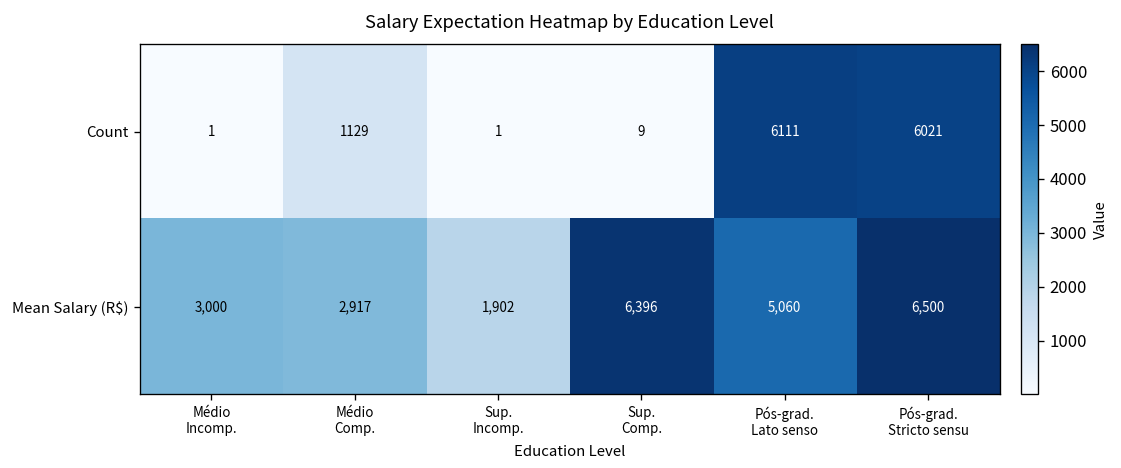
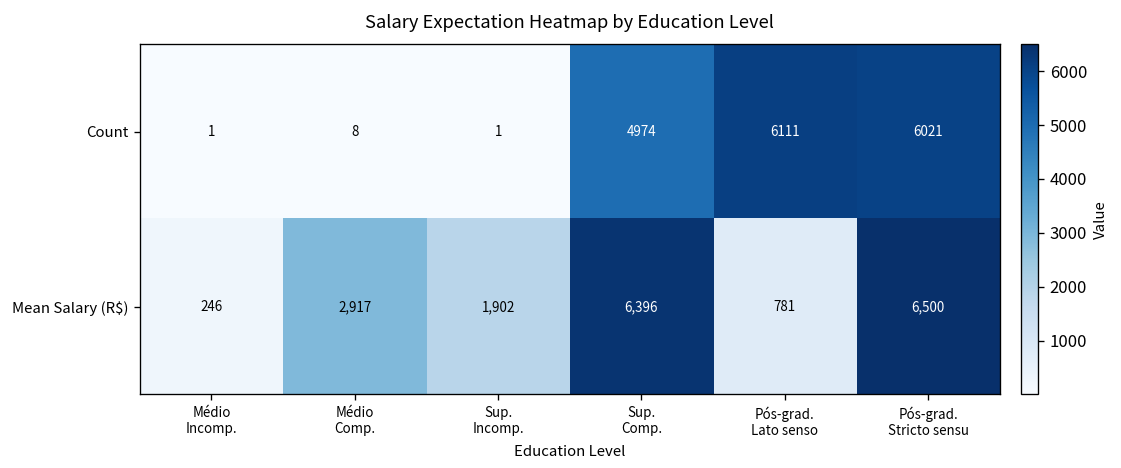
Count, Médio Comp.: 1129 -> 8
Count, Sup. Comp.: 9 -> 4974
Mean Salary (R$), Médio Incomp.: 3,000 -> 246
Mean Salary (R$), Pós-grad. Lato senso: 5,060 -> 781
